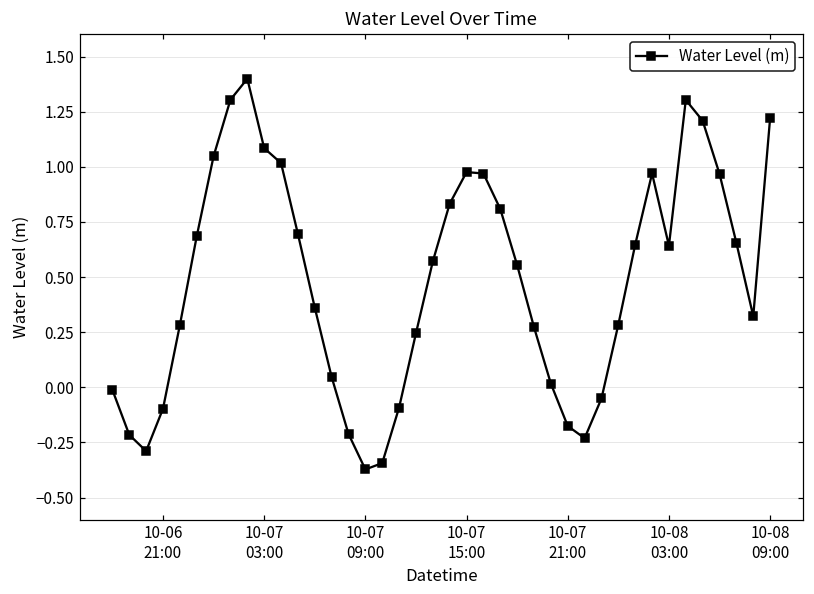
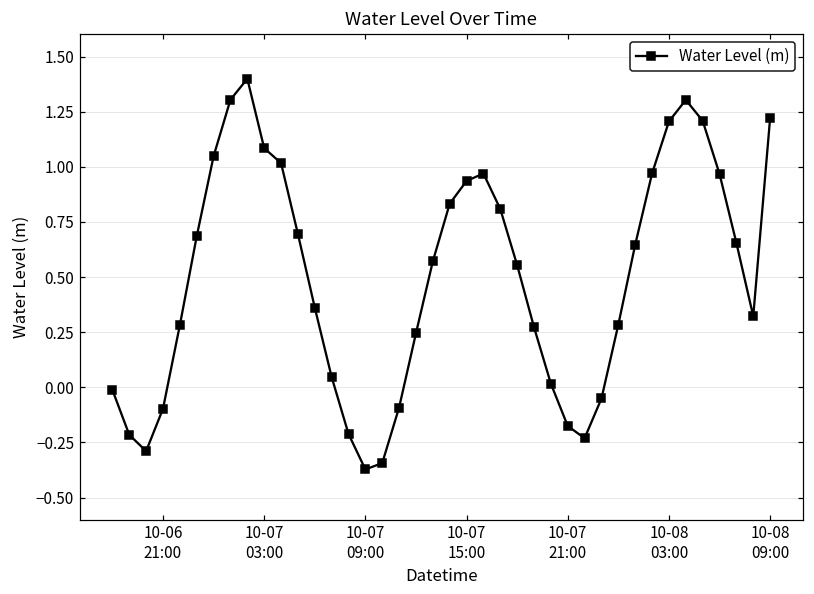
10-07 15:00: 0.98 -> 0.94
10-08 03:00: 0.64 -> 1.21
